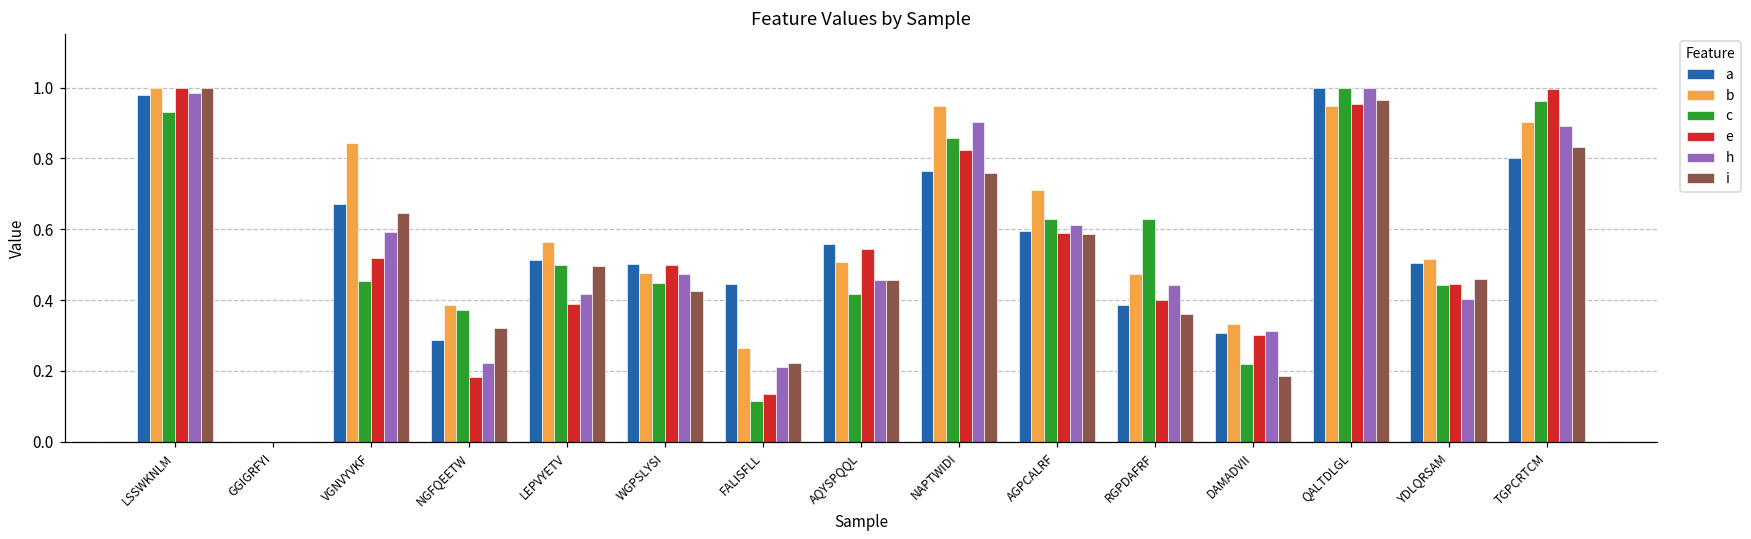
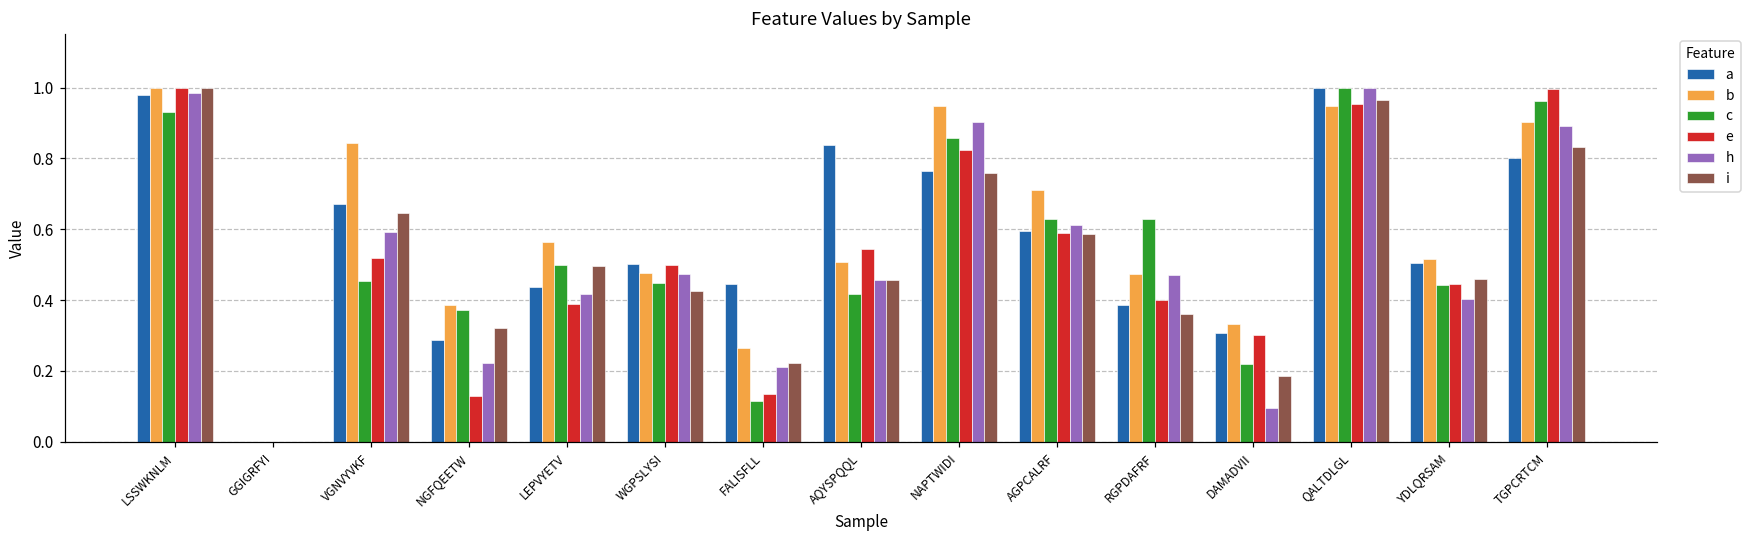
e, NGFQEETW: 0.18 -> 0.13
a, LEPVYETV: 0.51 -> 0.44
a, AQYSPQQL: 0.56 -> 0.84
h, RGPDAFRF: 0.44 -> 0.47
h, DAMADVII: 0.31 -> 0.10
